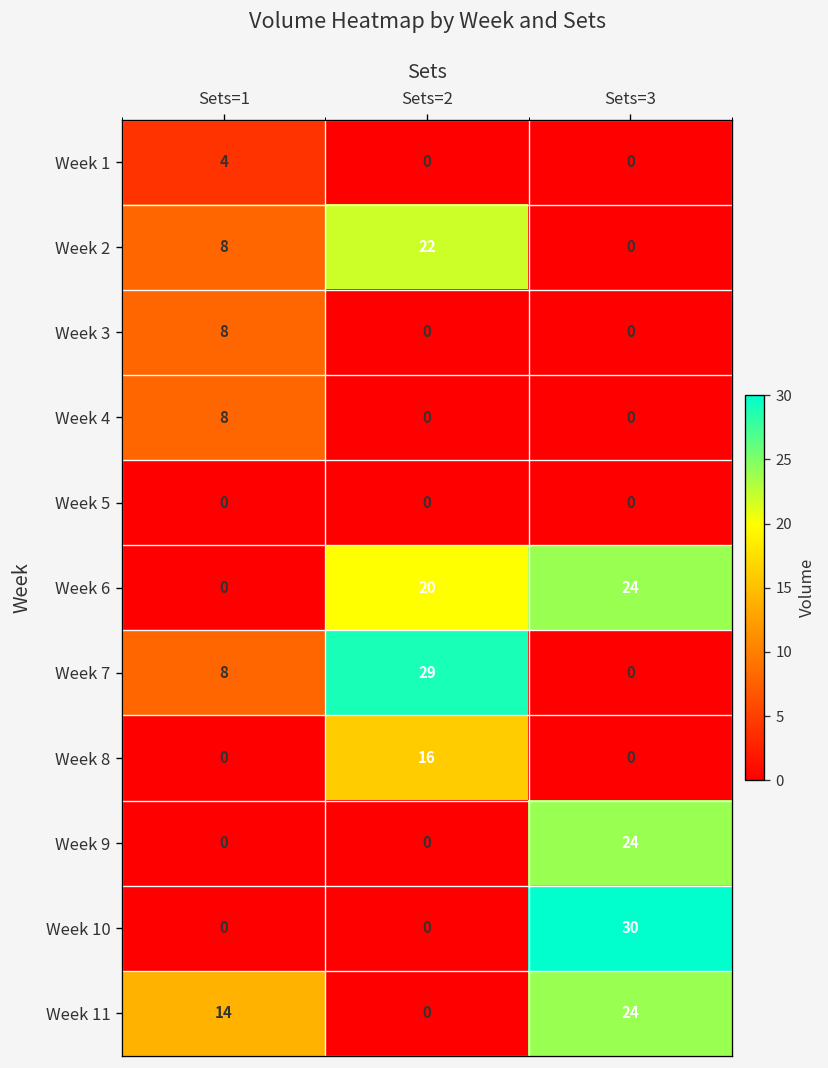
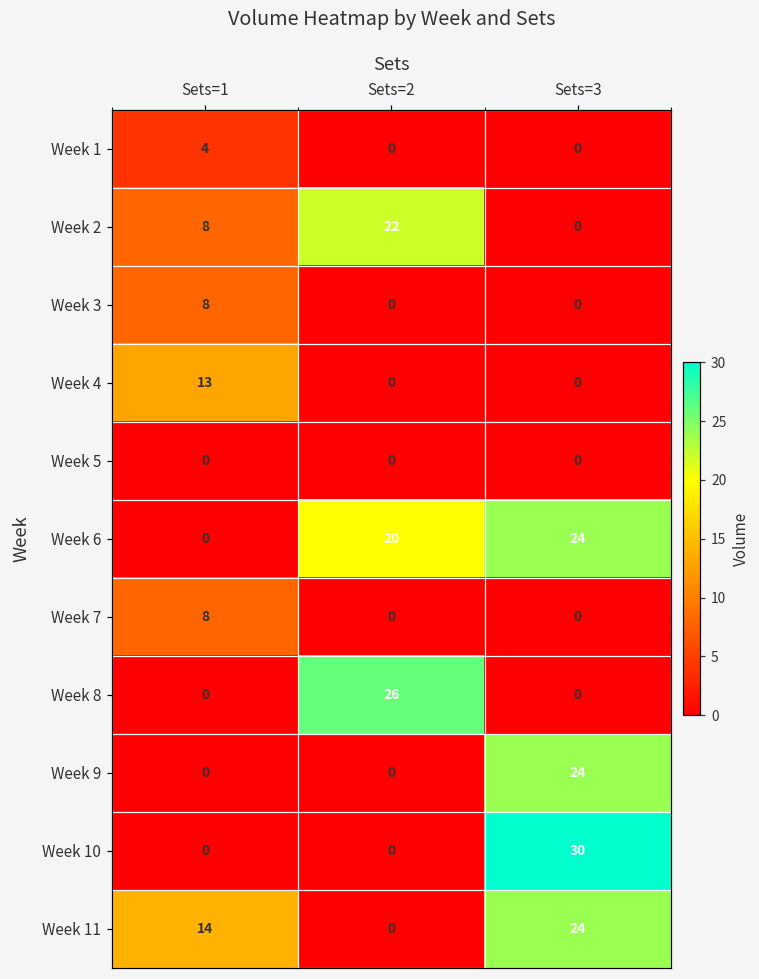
Week 4, Sets=1: 8 -> 13
Week 7, Sets=2: 29 -> 0
Week 8, Sets=2: 16 -> 26
